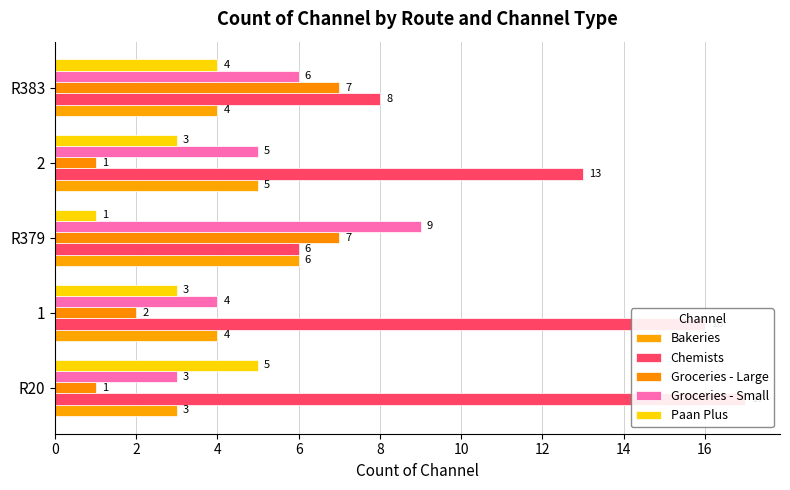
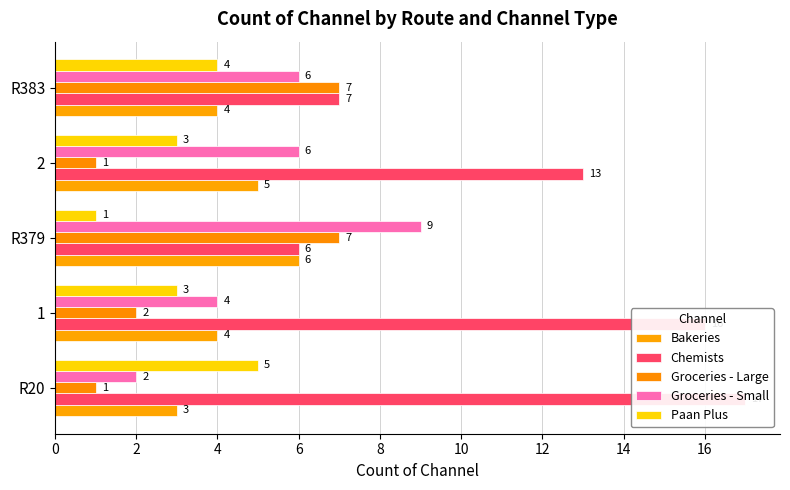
Chemists, R383: 8 -> 7
Groceries - Small, 2: 5 -> 6
Groceries - Small, R20: 3 -> 2
